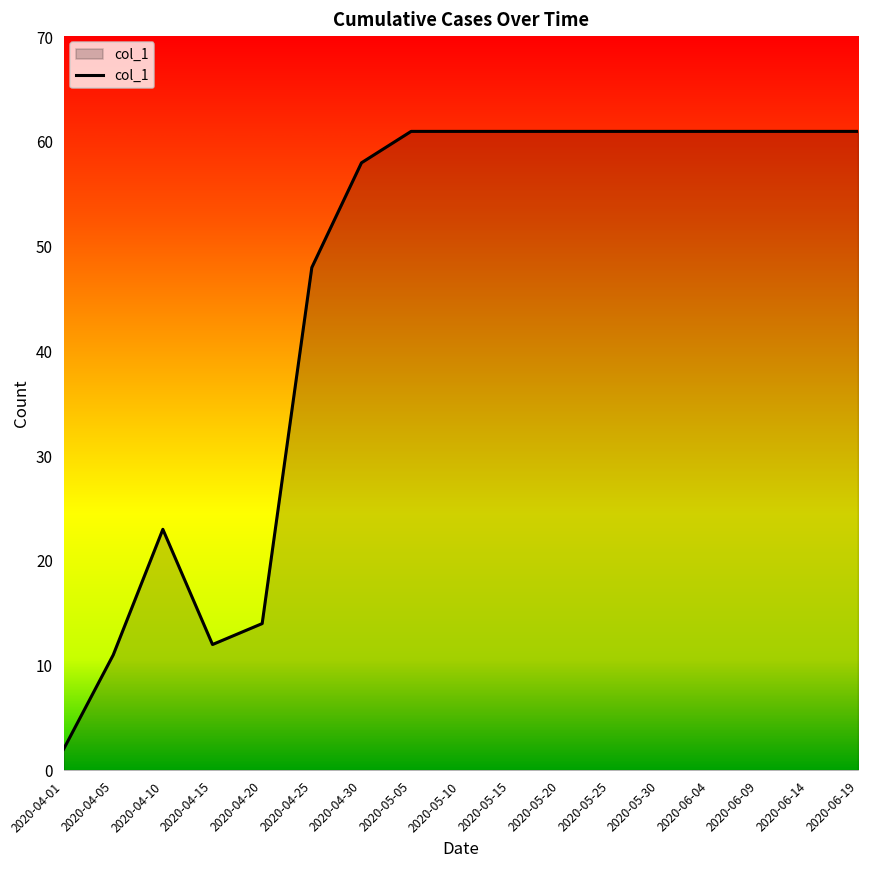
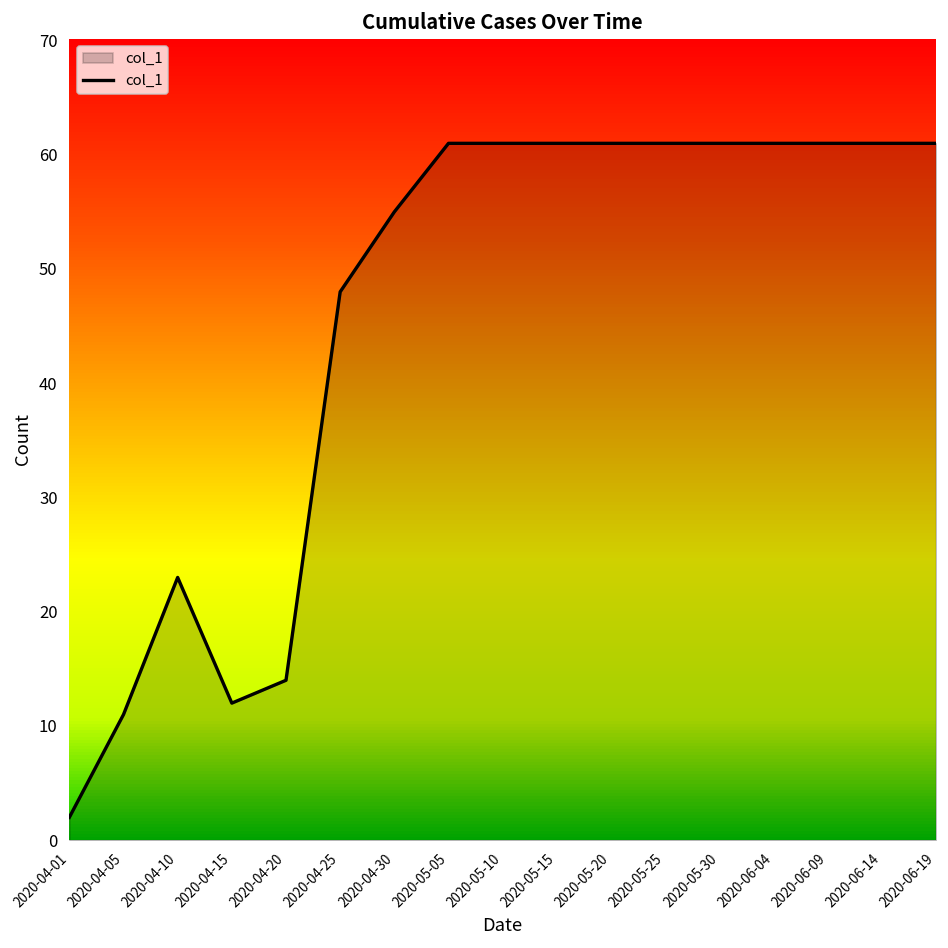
2020-04-30: 58 -> 55
